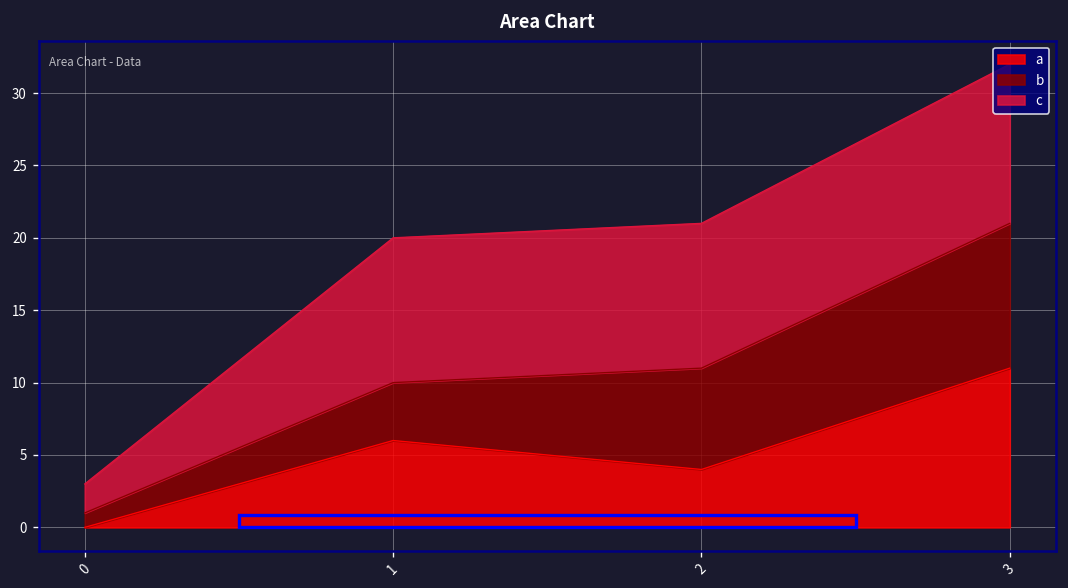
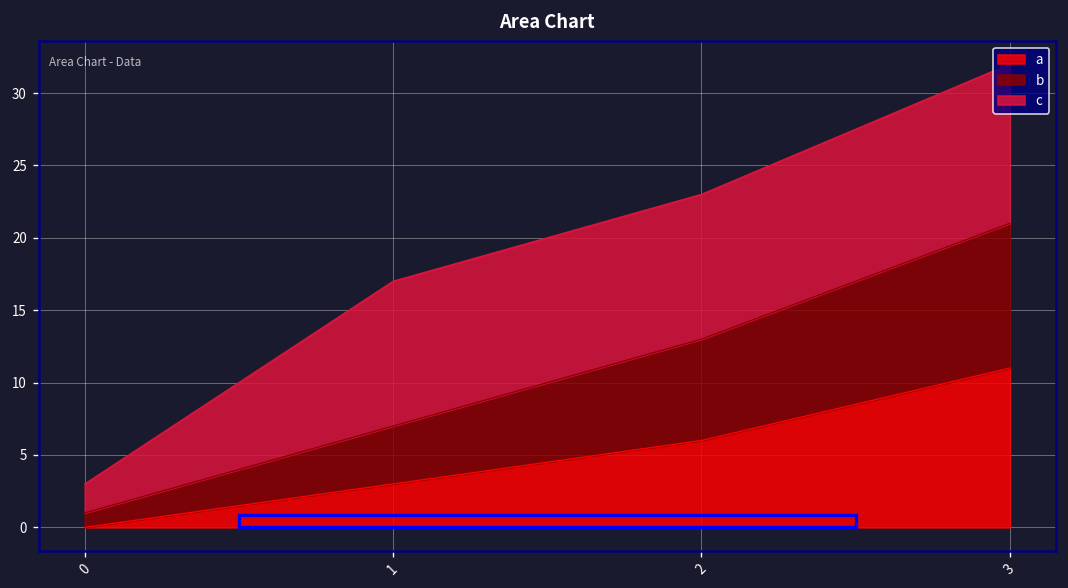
a, 1: 6 -> 3
a, 2: 4 -> 6
